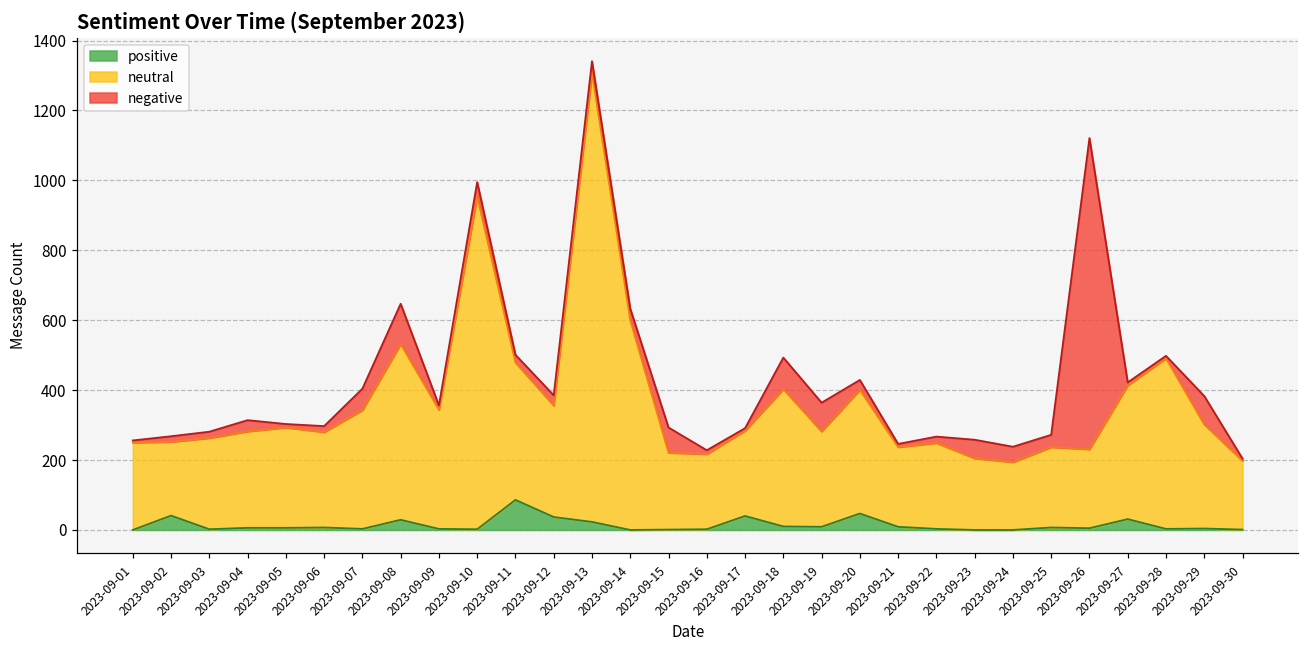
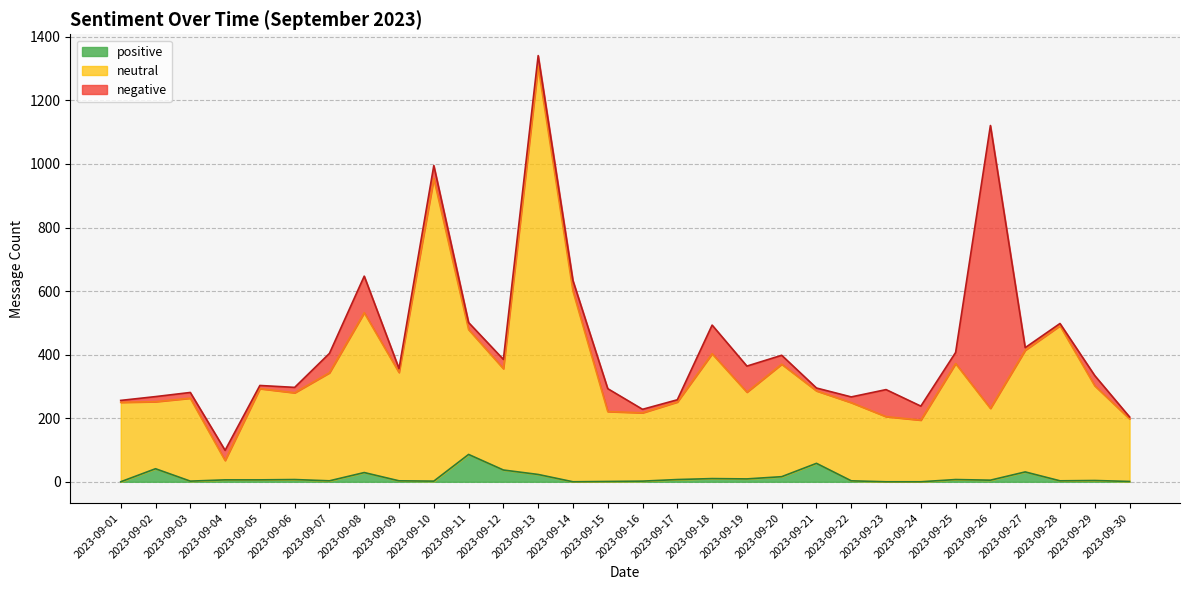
neutral, 2023-09-04: 280 -> 60
positive, 2023-09-17: 40 -> 10
positive, 2023-09-20: 50 -> 20
positive, 2023-09-21: 10 -> 60
negative, 2023-09-23: 50 -> 90
neutral, 2023-09-25: 230 -> 370
negative, 2023-09-29: 80 -> 30
